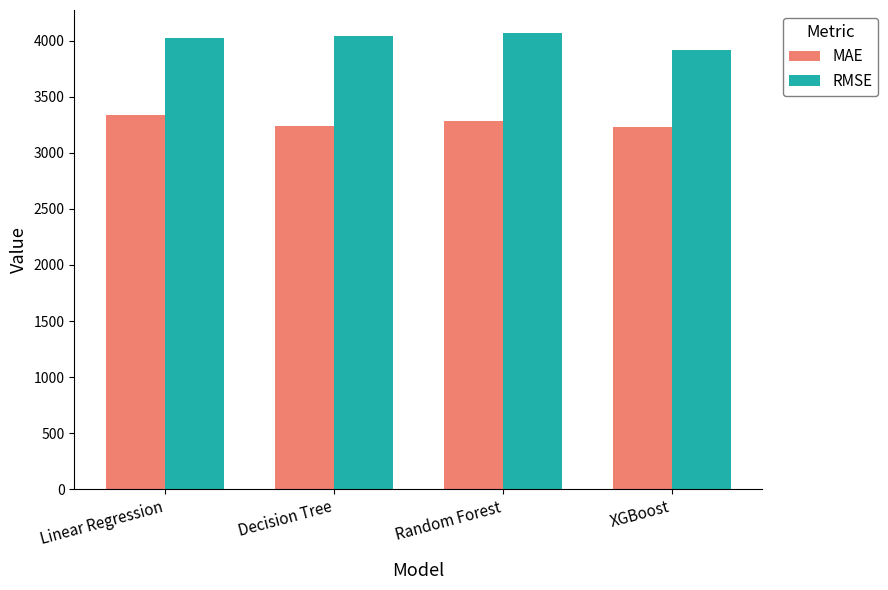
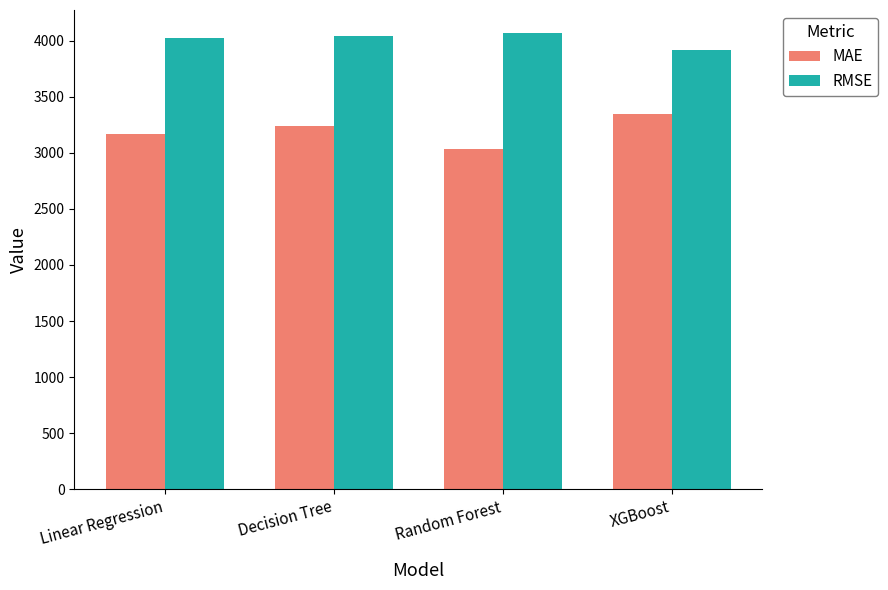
MAE, Linear Regression: 3330 -> 3170
MAE, Random Forest: 3290 -> 3030
MAE, XGBoost: 3230 -> 3340
